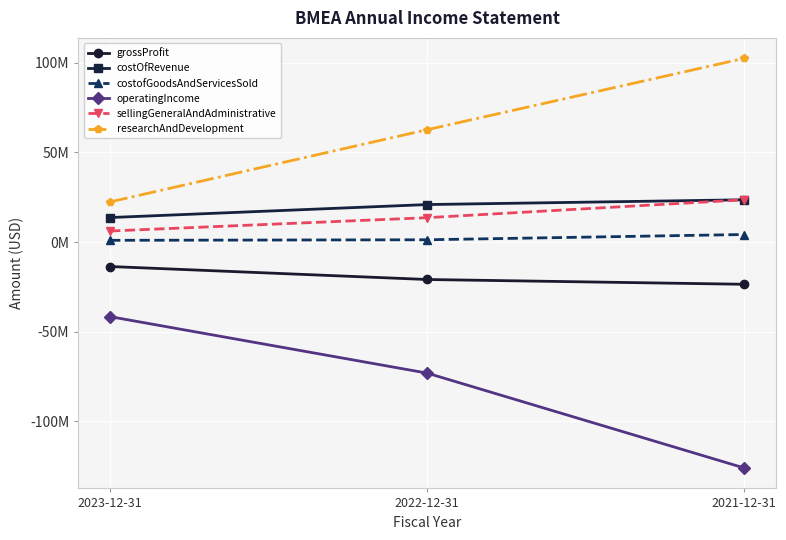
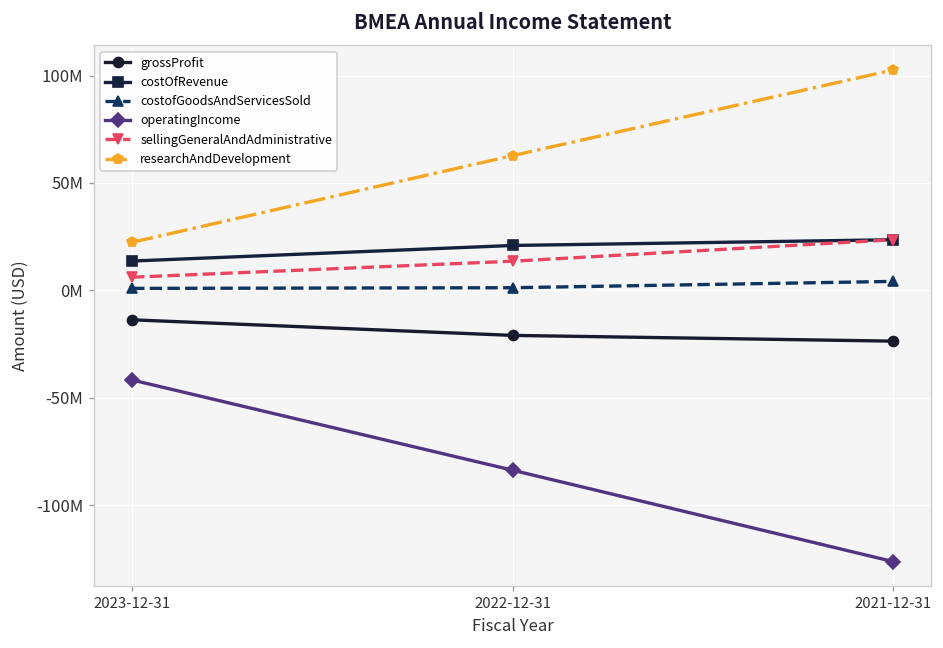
operatingIncome, 2022-12-31: -73000000 -> -84000000
